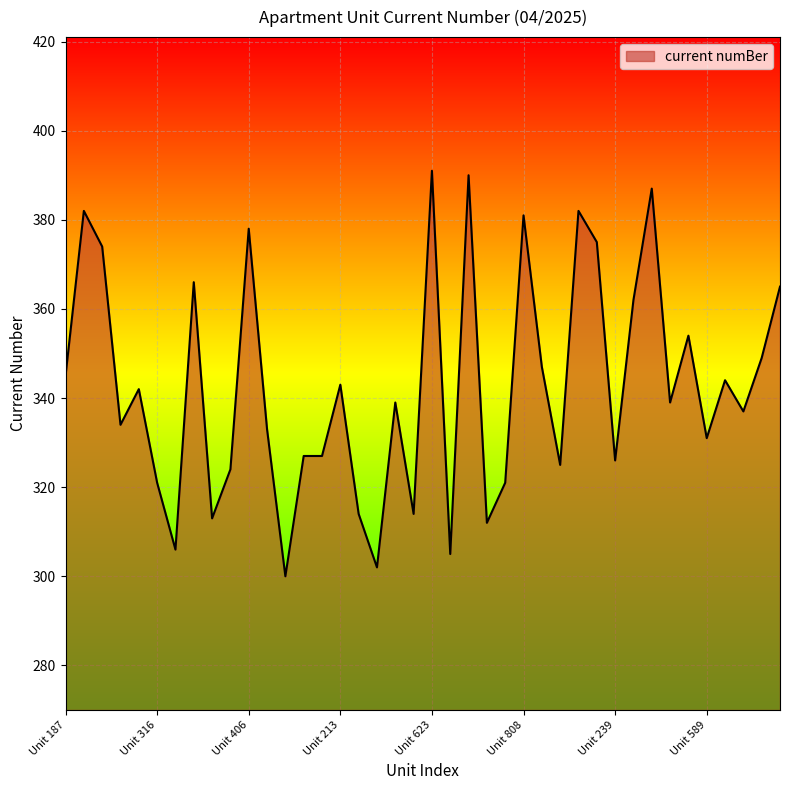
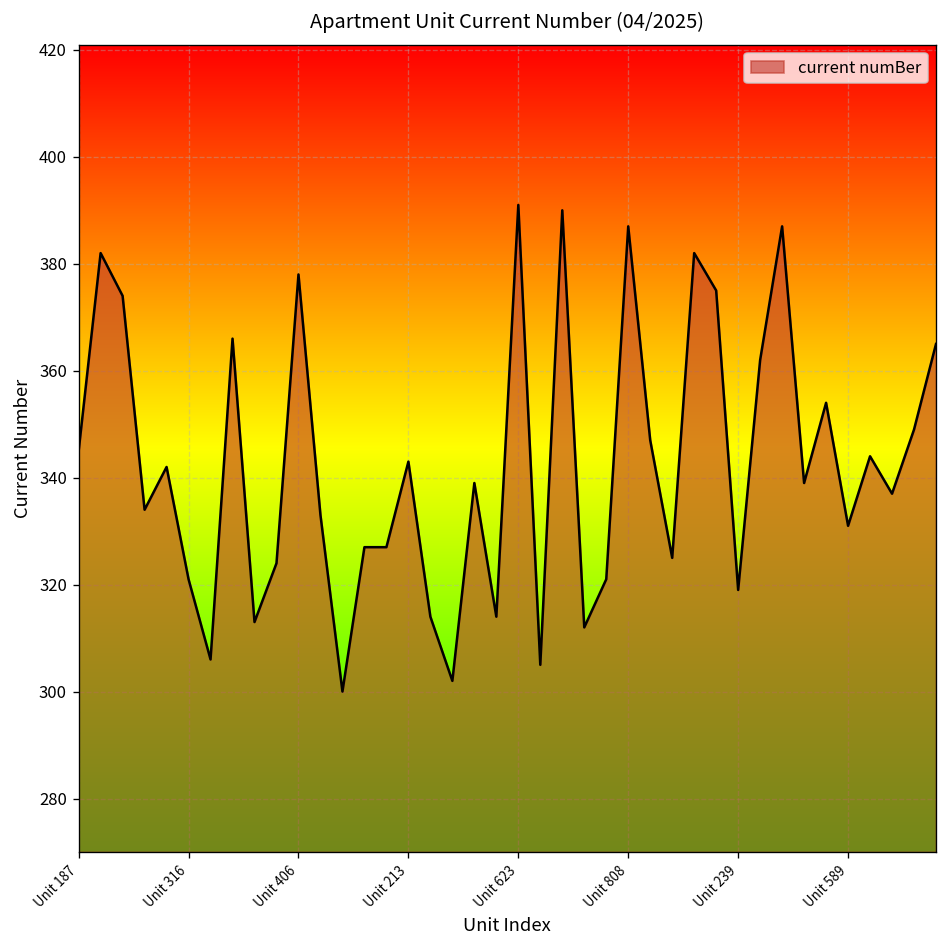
Unit 808: 381 -> 387
Unit 239: 326 -> 319
